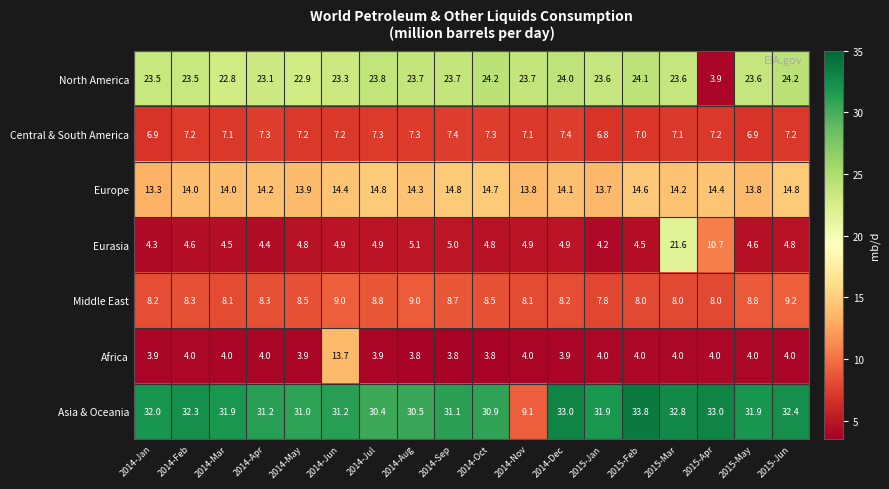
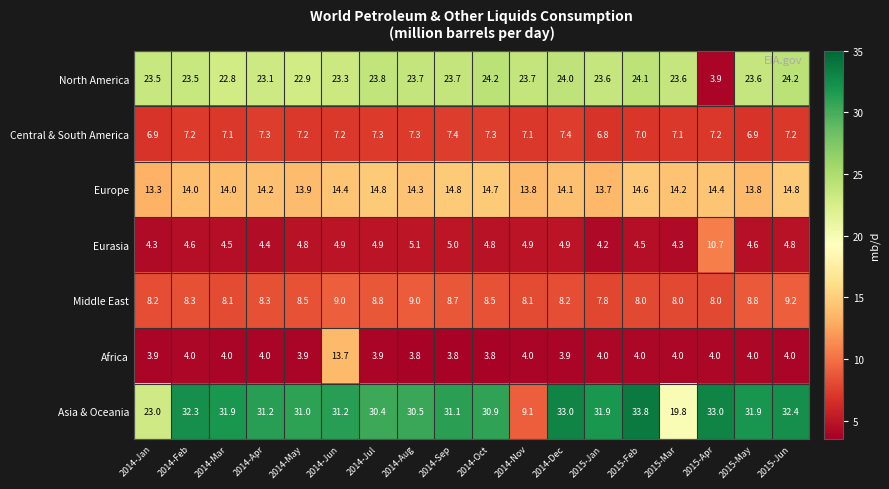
Eurasia, 2015-Mar: 21.6 -> 4.3
Asia & Oceania, 2014-Jan: 32.0 -> 23.0
Asia & Oceania, 2015-Mar: 32.8 -> 19.8
